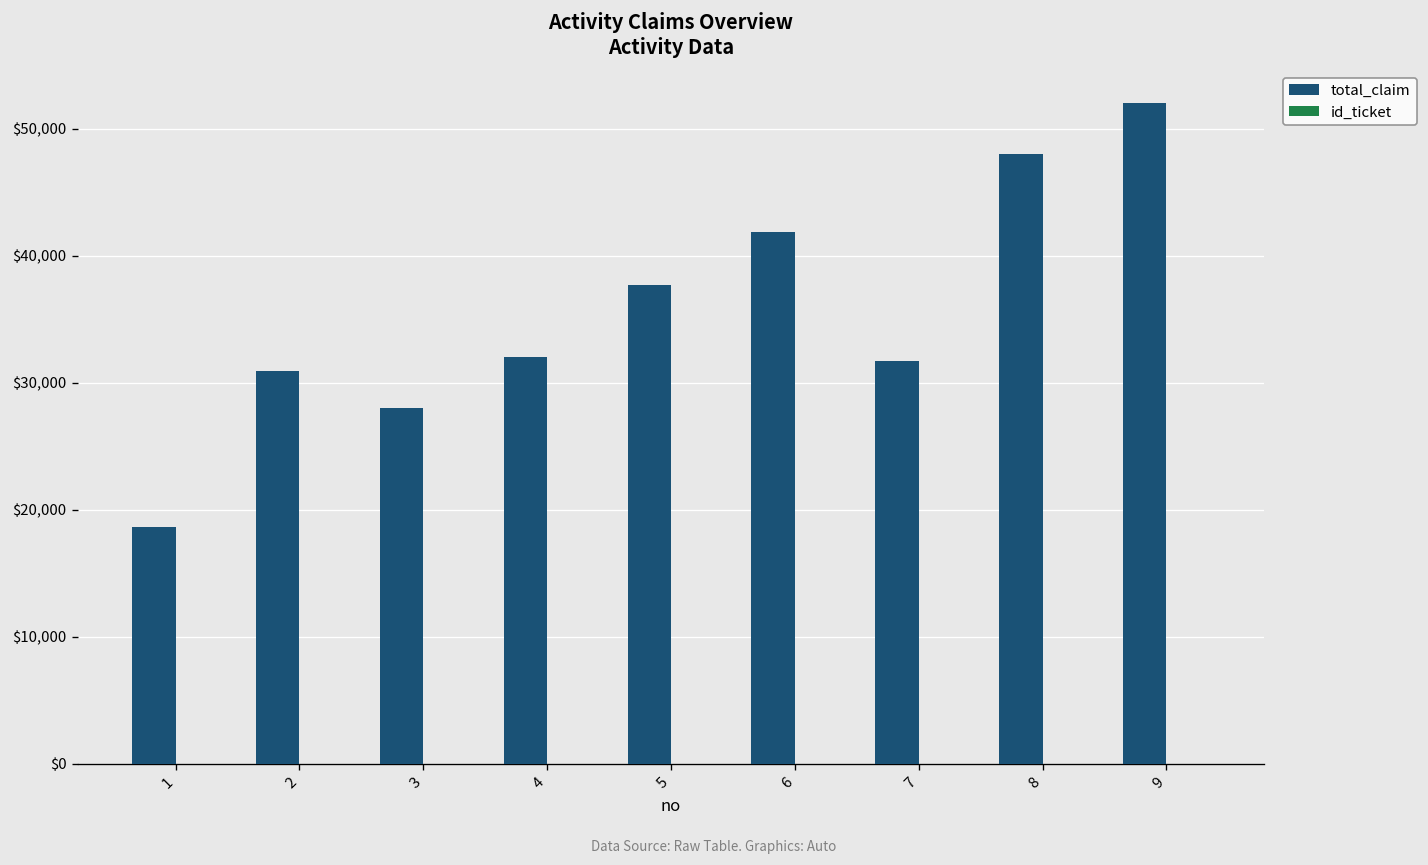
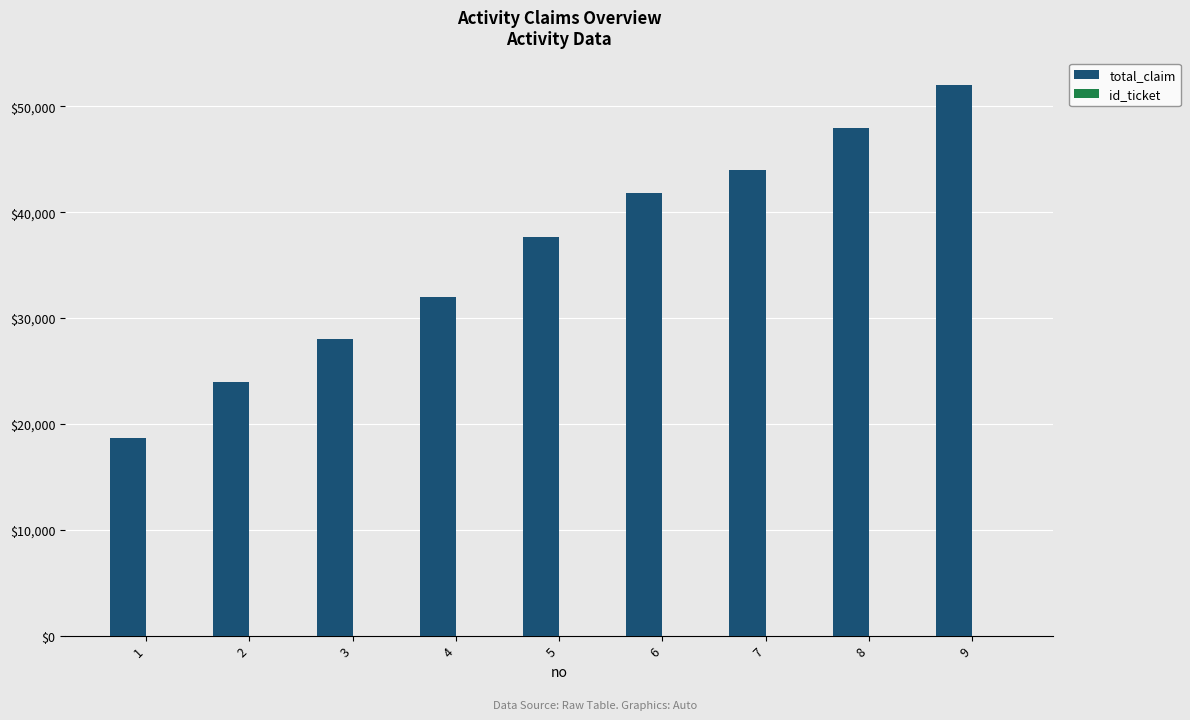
total_claim, 2: $30,900 -> $24,000
total_claim, 7: $31,700 -> $44,000
